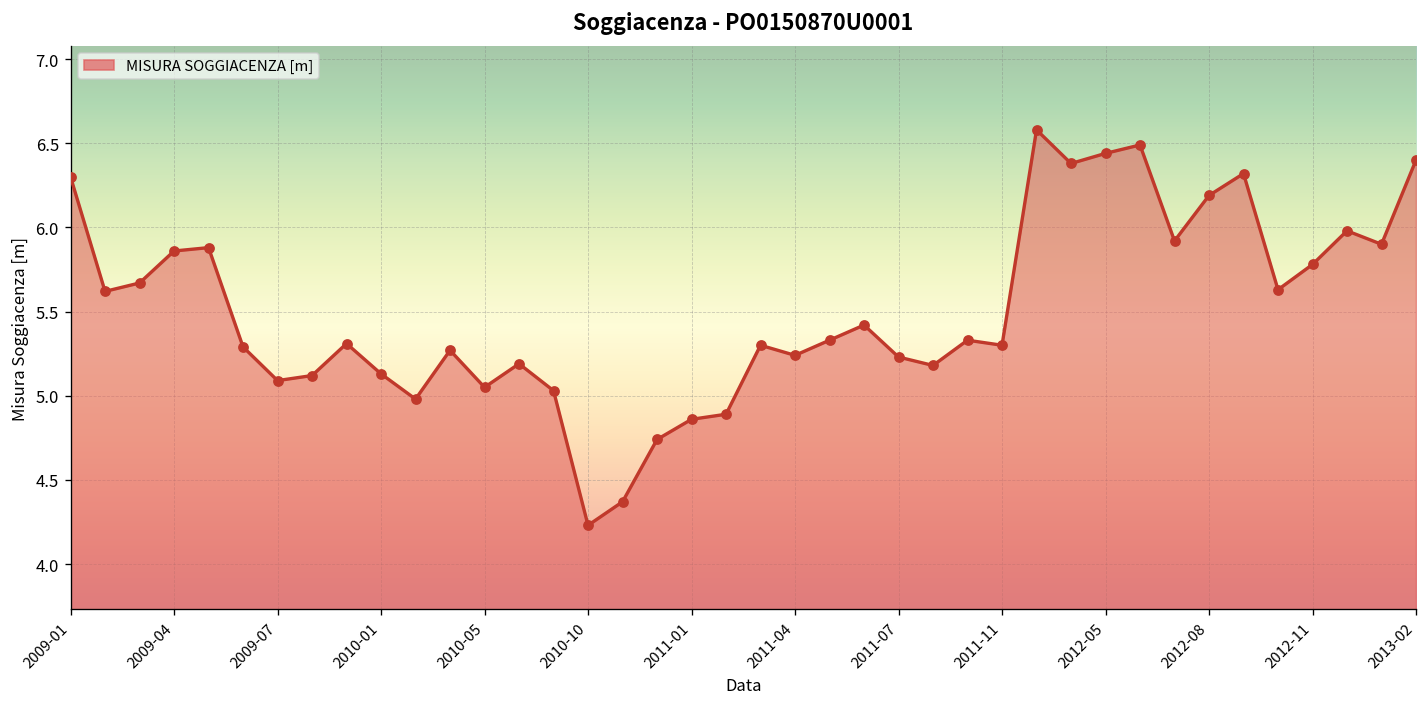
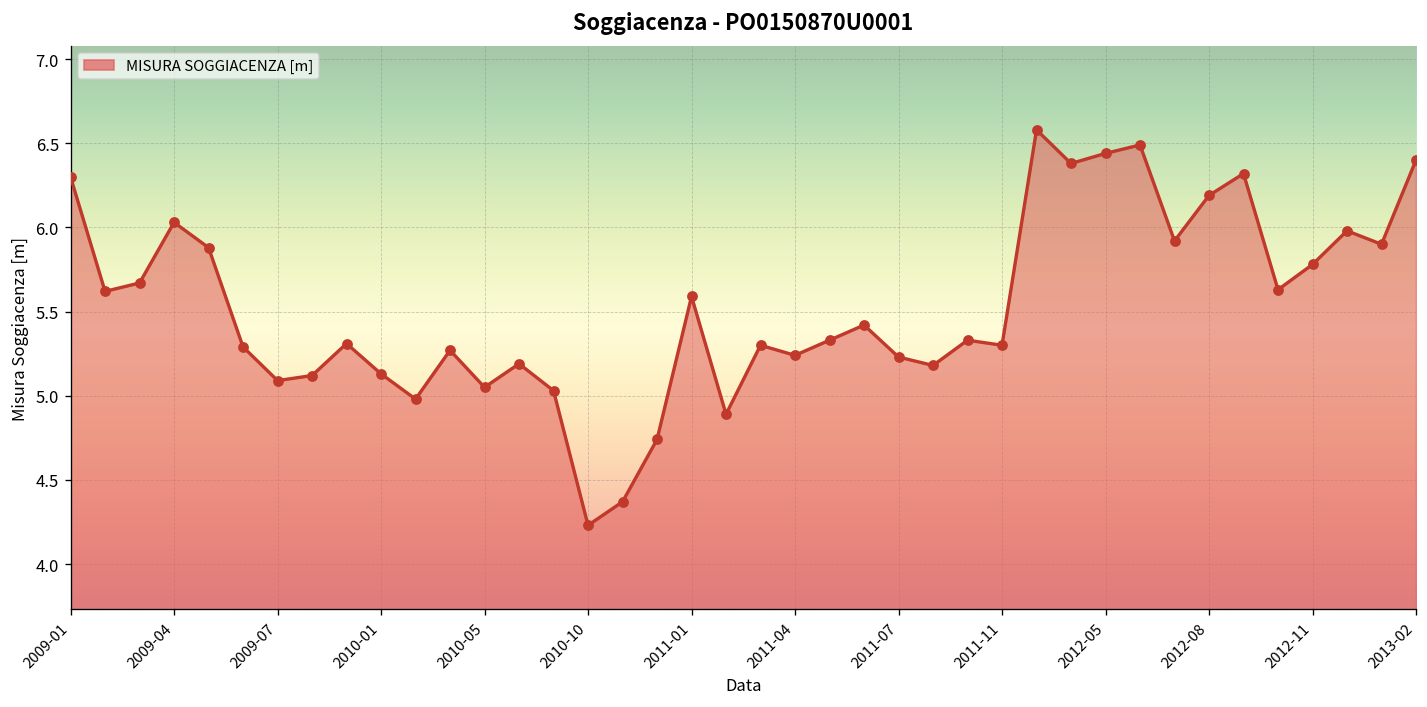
2009-04: 5.86 -> 6.03
2011-01: 4.86 -> 5.59
